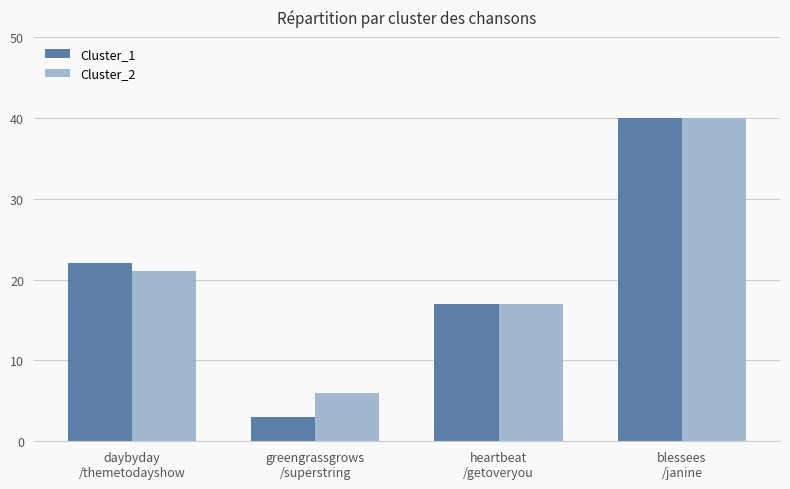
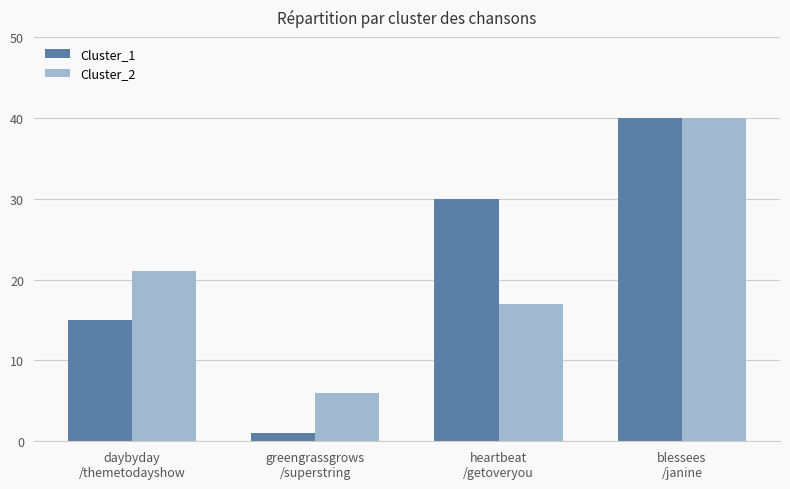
Cluster_1, daybyday /themetodayshow: 22 -> 15
Cluster_1, greengrassgrows /superstring: 3 -> 1
Cluster_1, heartbeat /getoveryou: 17 -> 30
